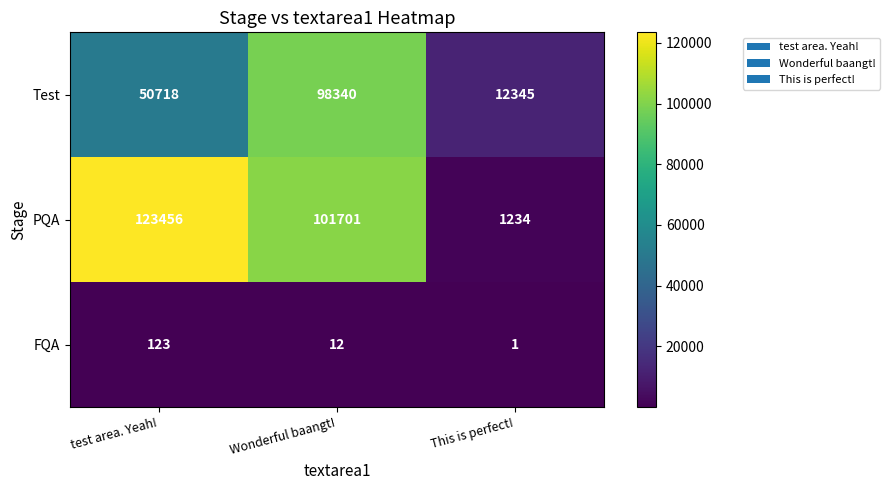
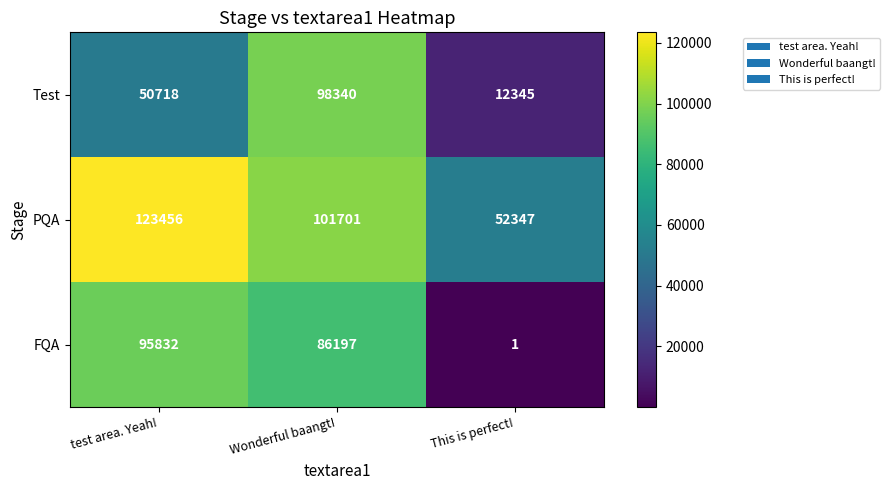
PQA, This is perfect!: 1234 -> 52347
FQA, test area. Yeah!: 123 -> 95832
FQA, Wonderful baangt!: 12 -> 86197
